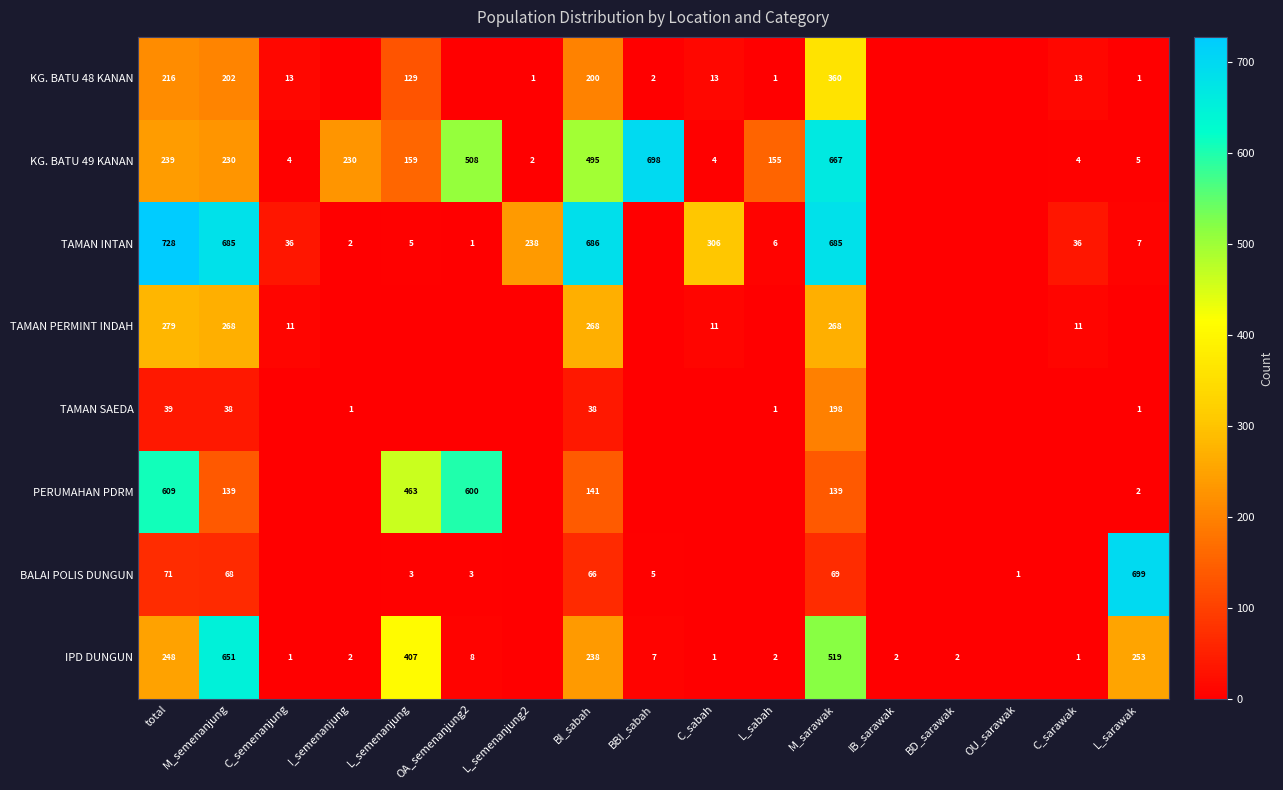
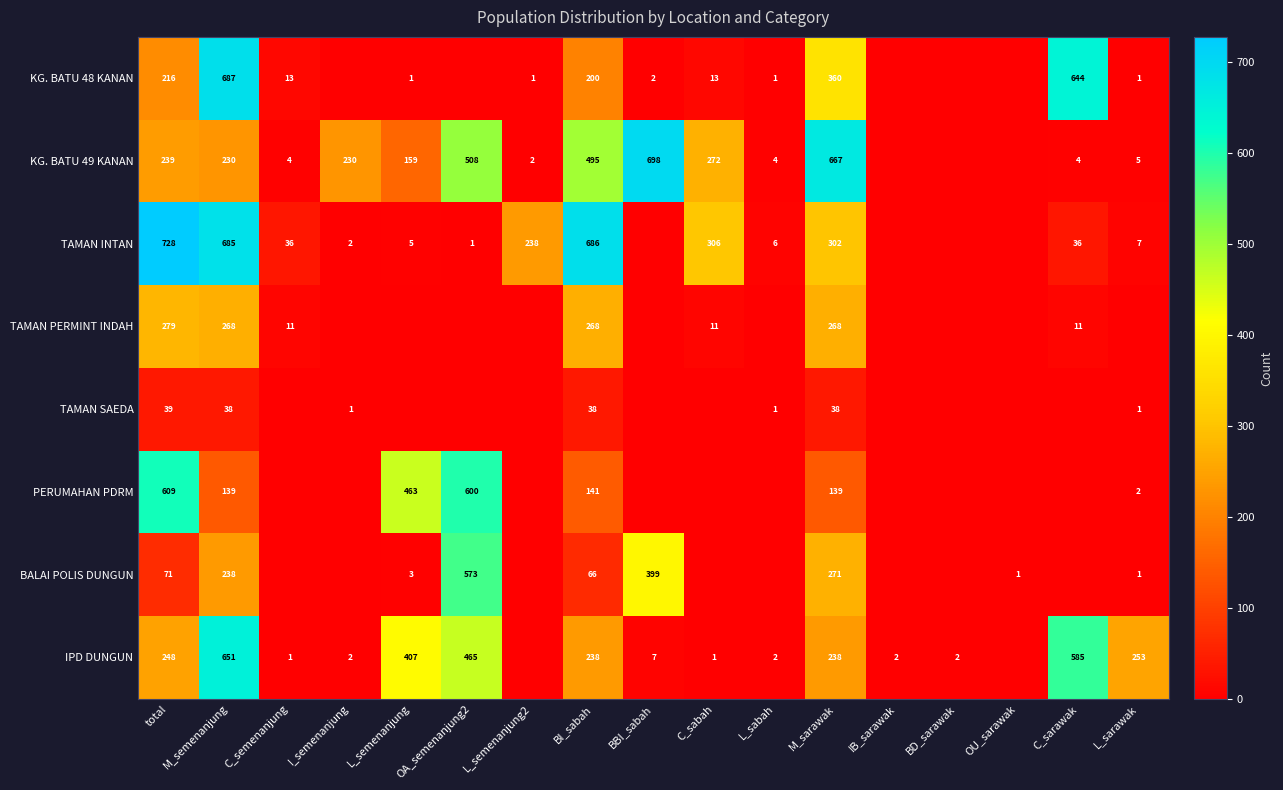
KG. BATU 48 KANAN, M_semenanjung: 202 -> 687
KG. BATU 48 KANAN, L_semenanjung: 129 -> 1
KG. BATU 48 KANAN, C_sarawak: 13 -> 644
KG. BATU 49 KANAN, C_sabah: 4 -> 272
KG. BATU 49 KANAN, L_sabah: 155 -> 4
TAMAN INTAN, M_sarawak: 685 -> 302
TAMAN SAEDA, M_sarawak: 198 -> 38
BALAI POLIS DUNGUN, M_semenanjung: 68 -> 238
BALAI POLIS DUNGUN, OA_semenanjung2: 3 -> 573
BALAI POLIS DUNGUN, BBI_sabah: 5 -> 399
BALAI POLIS DUNGUN, M_sarawak: 69 -> 271
BALAI POLIS DUNGUN, L_sarawak: 699 -> 1
IPD DUNGUN, OA_semenanjung2: 8 -> 465
IPD DUNGUN, M_sarawak: 519 -> 238
IPD DUNGUN, C_sarawak: 1 -> 585
